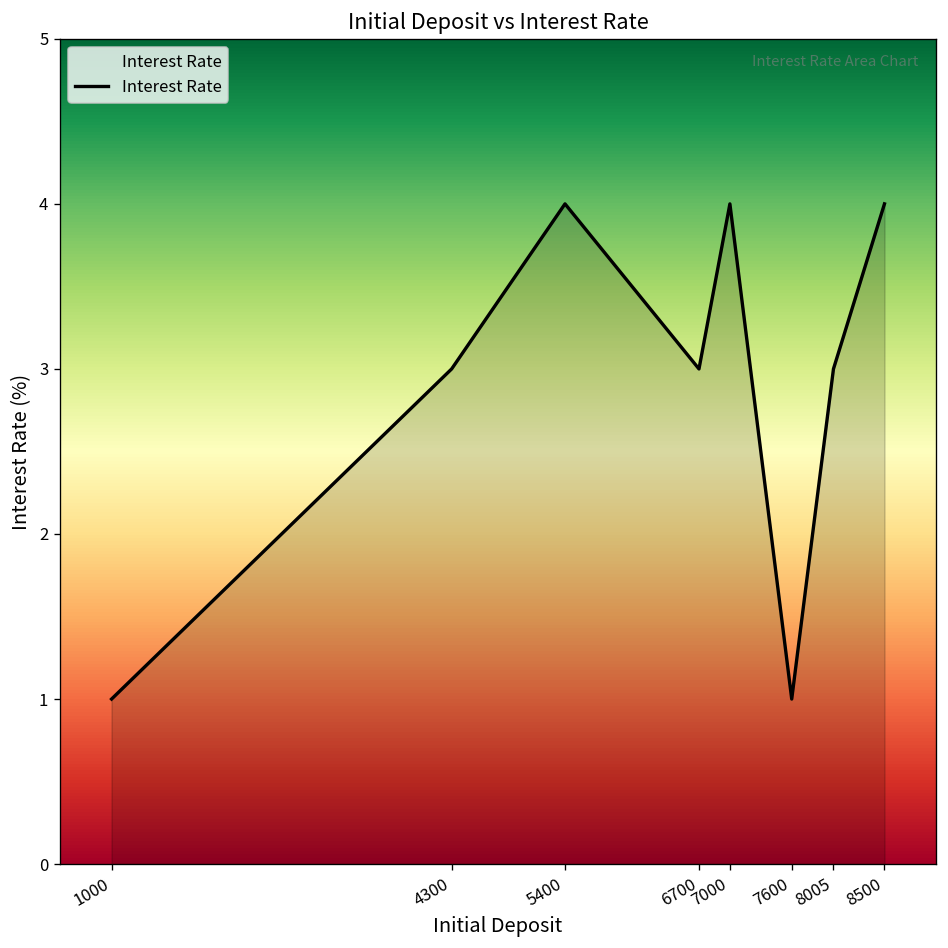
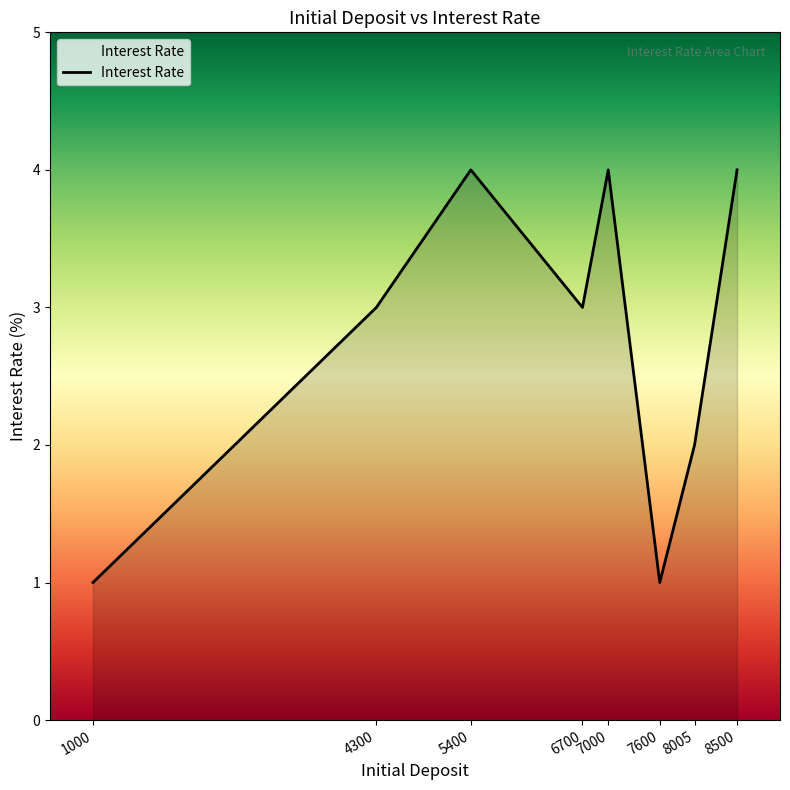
8005: 3 -> 2
